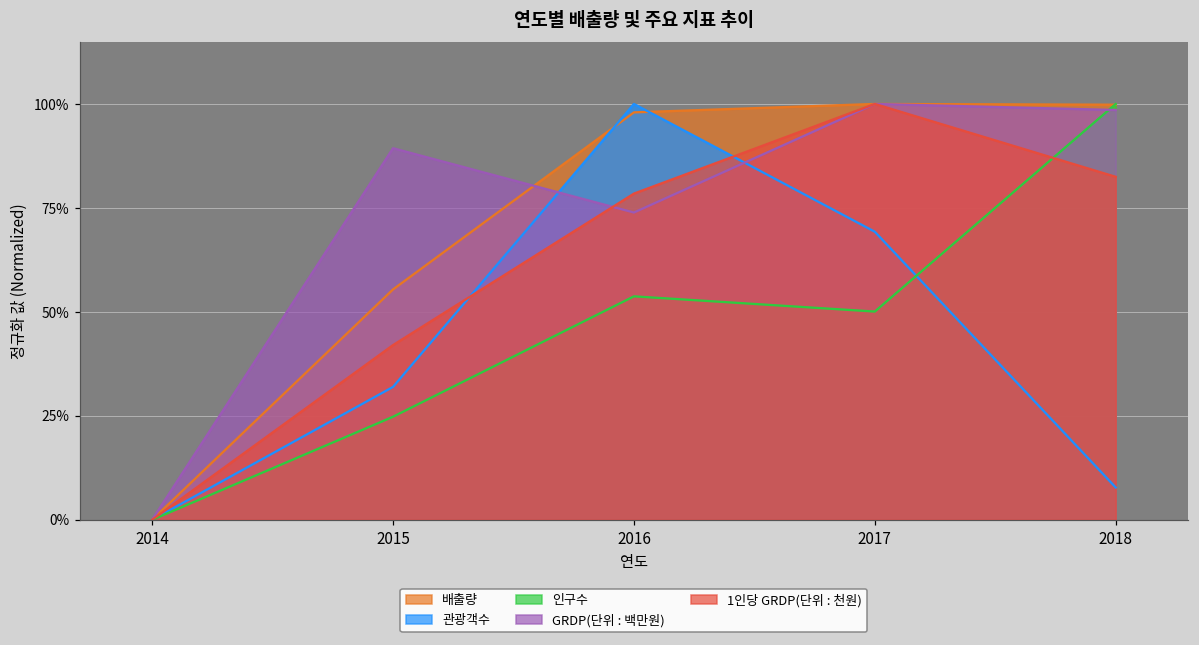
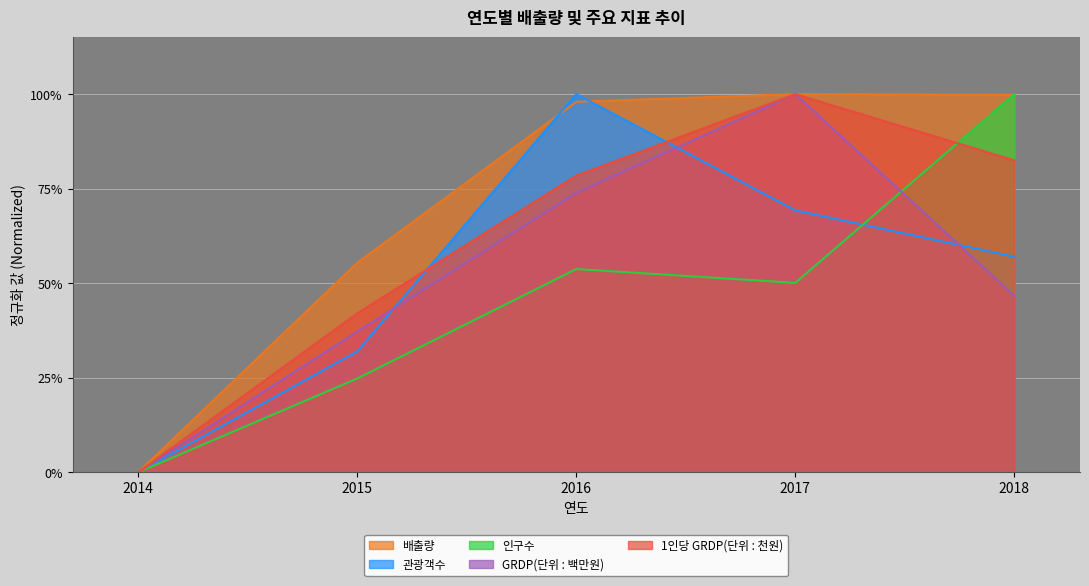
GRDP(단위 : 백만원), 2015: 89% -> 37%
관광객수, 2018: 8% -> 57%
GRDP(단위 : 백만원), 2018: 99% -> 47%
